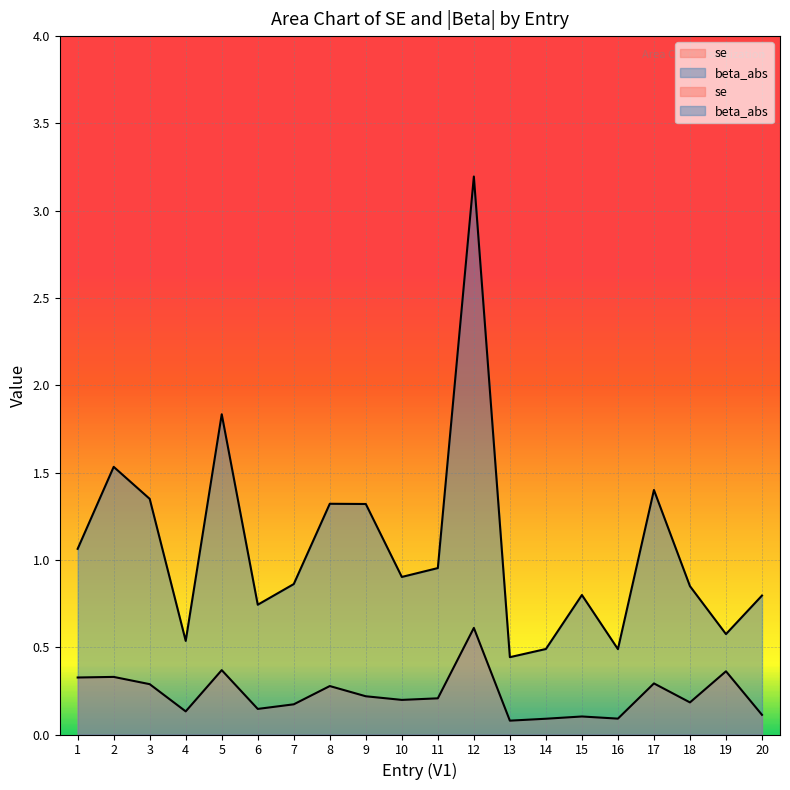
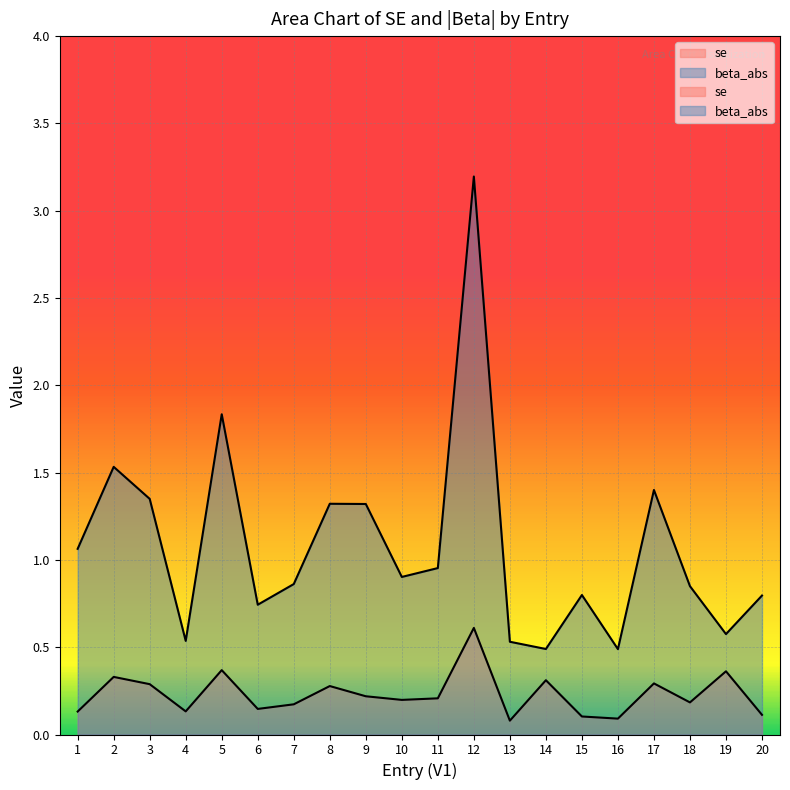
se, 1: 0.33 -> 0.13
beta_abs, 13: 0.44 -> 0.53
se, 14: 0.09 -> 0.31
